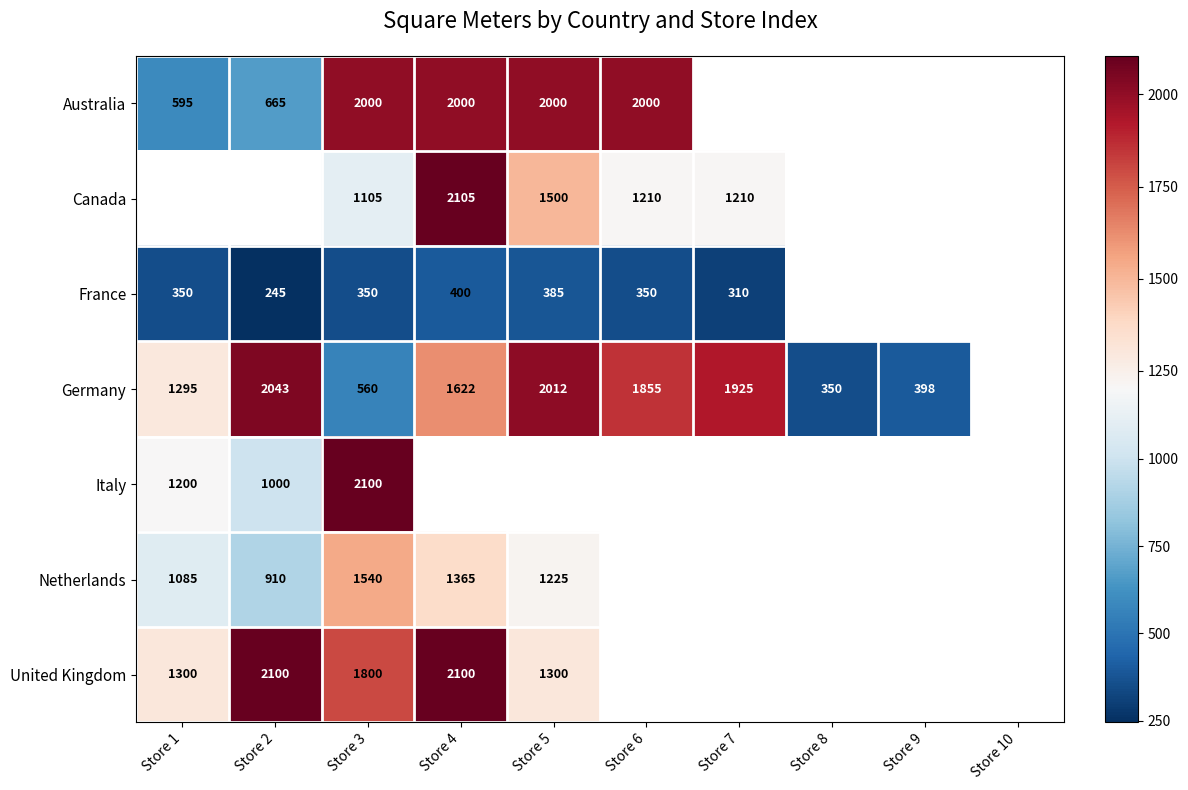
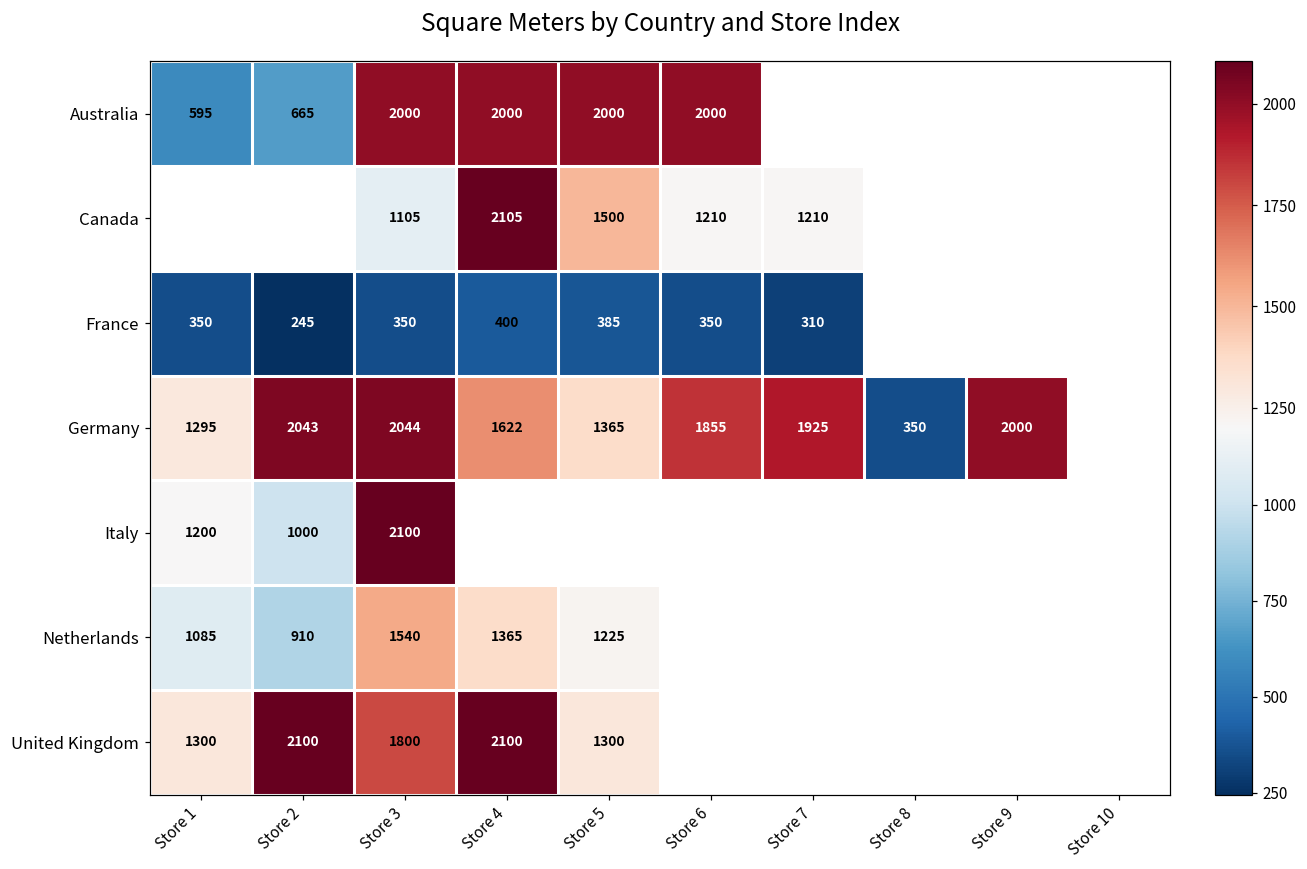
Germany, Store 3: 560 -> 2044
Germany, Store 5: 2012 -> 1365
Germany, Store 9: 398 -> 2000
